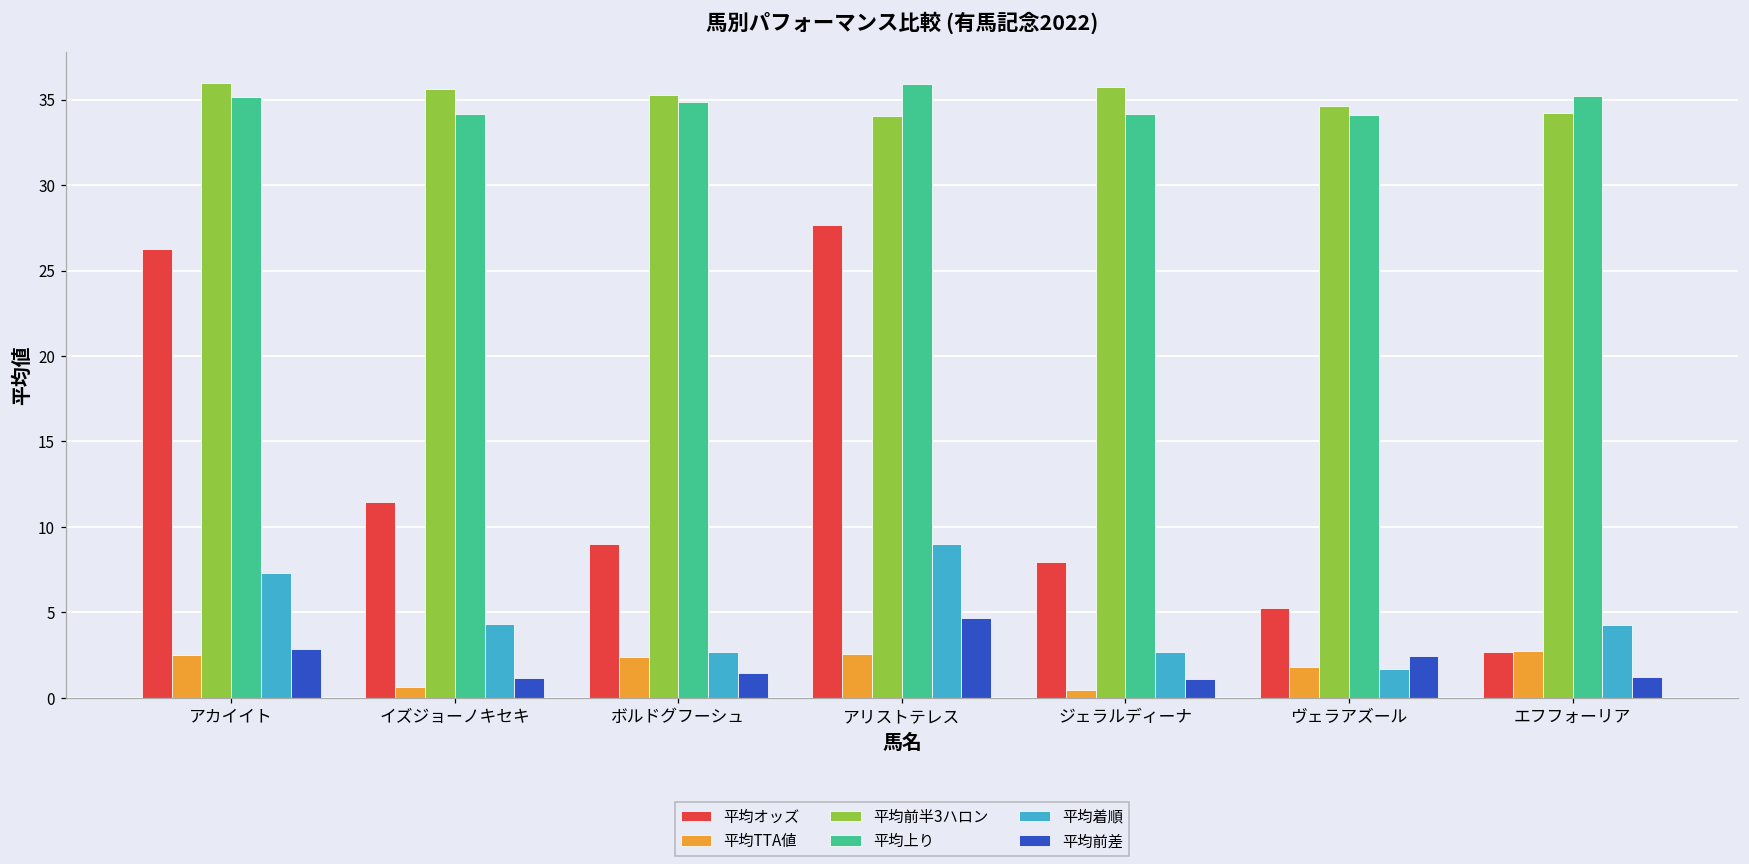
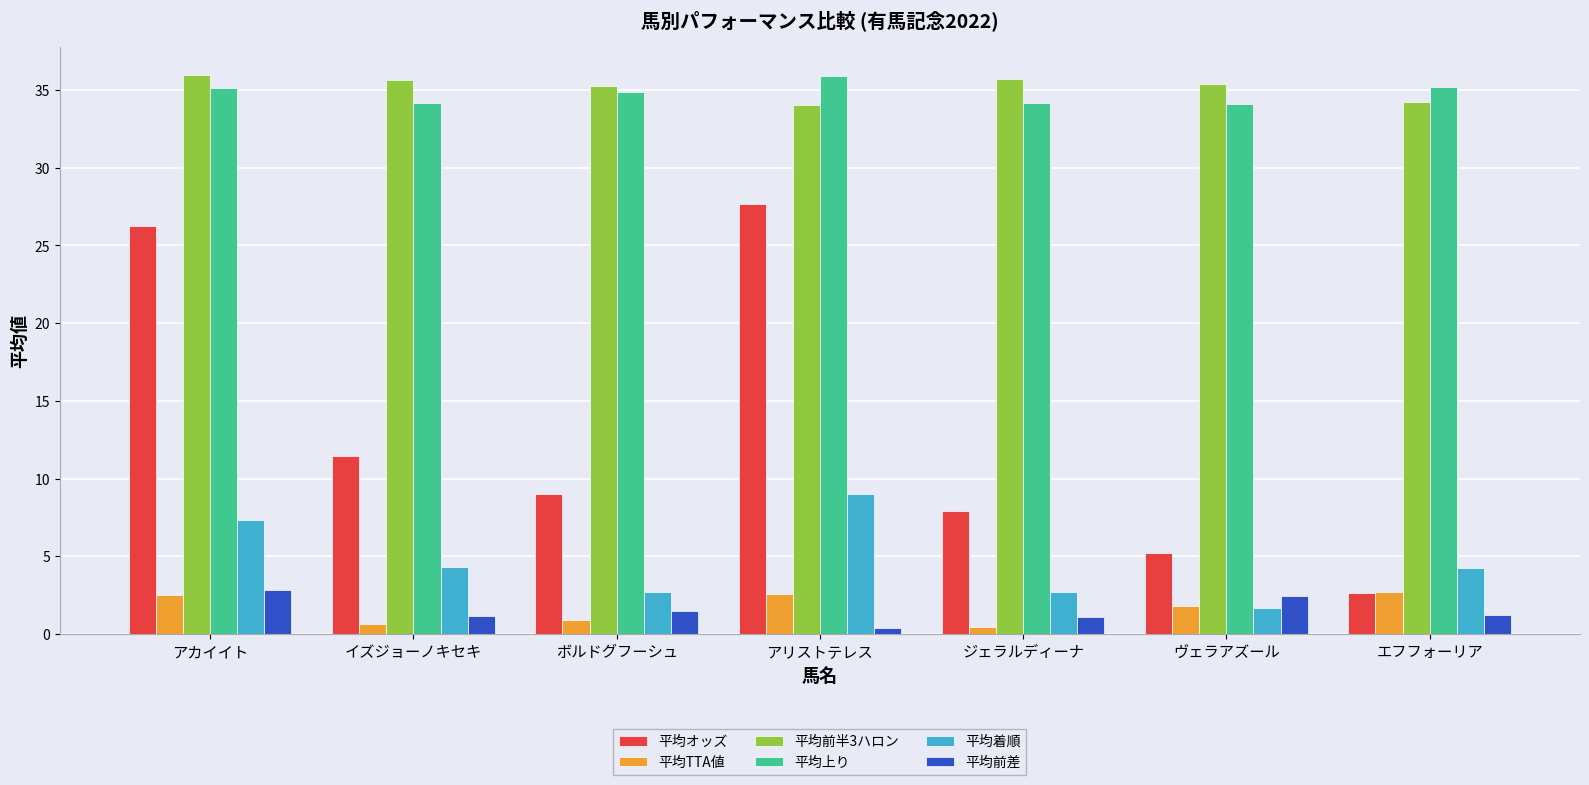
平均TTA値, ボルドグフーシュ: 2.4 -> 0.9
平均前差, アリストテレス: 4.7 -> 0.4
平均前半3ハロン, ヴェラアズール: 34.7 -> 35.4
